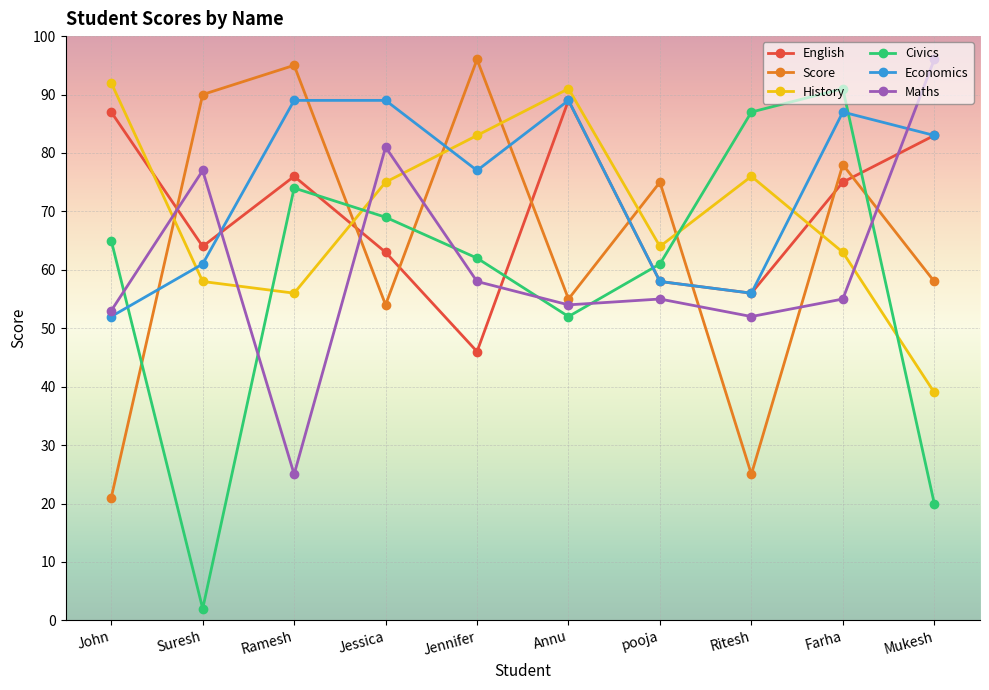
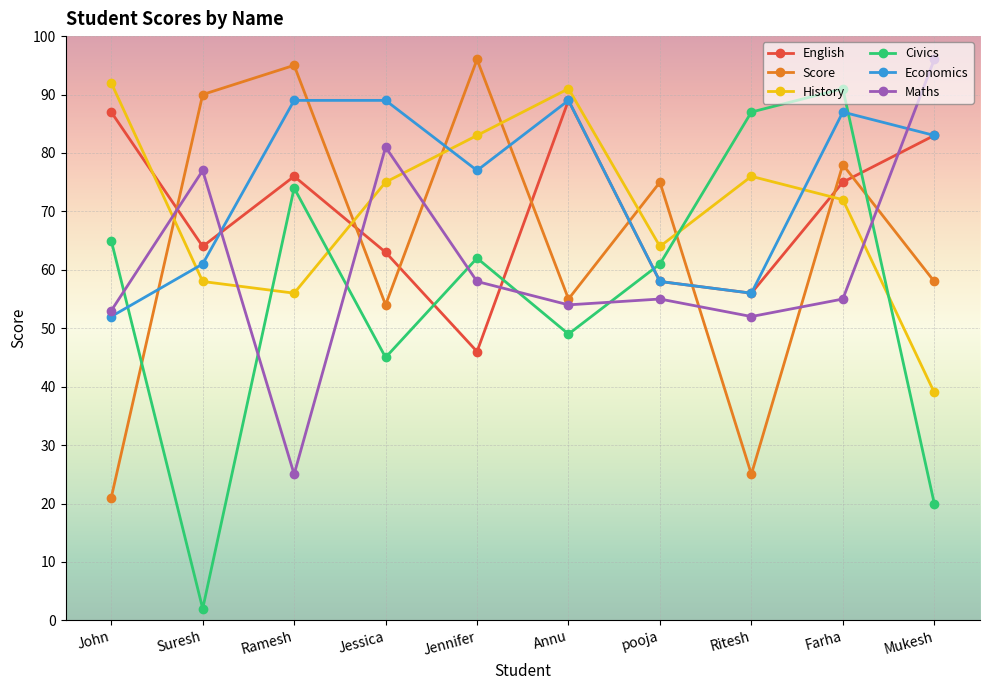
Civics, Jessica: 69 -> 45
Civics, Annu: 52 -> 49
History, Farha: 63 -> 72
